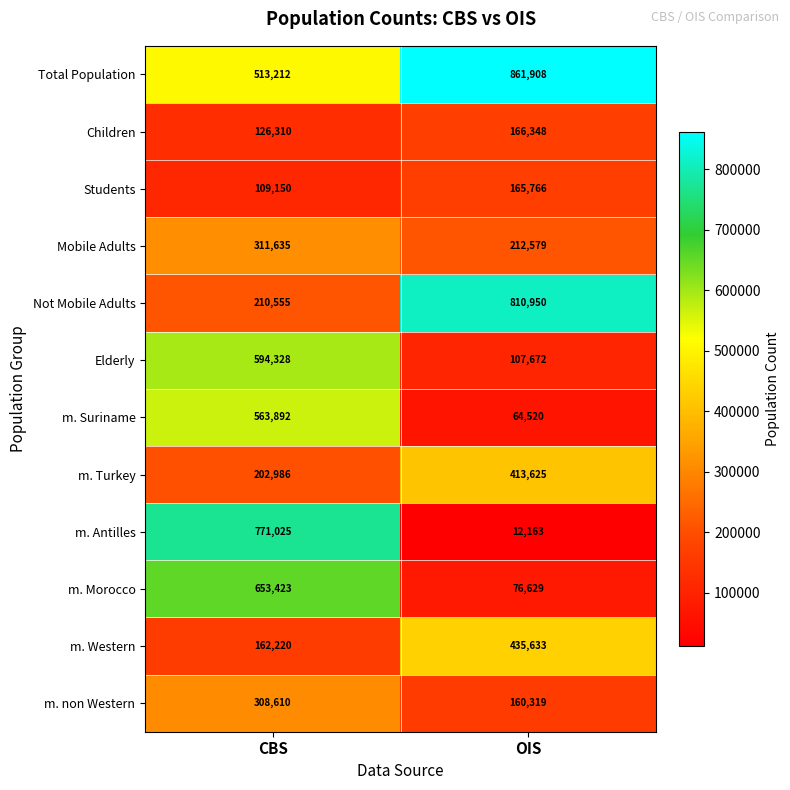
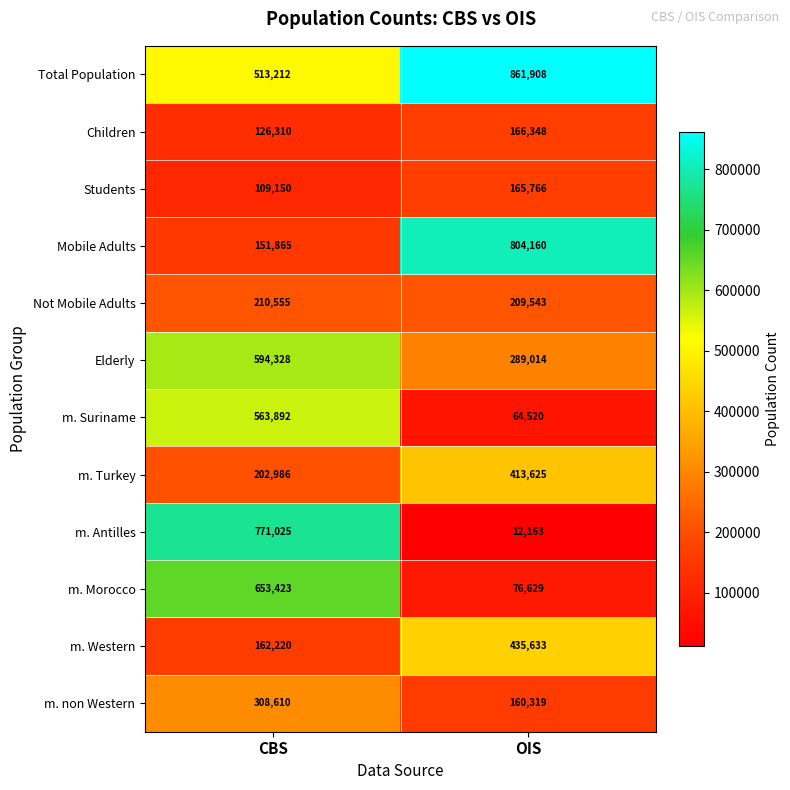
Mobile Adults, CBS: 311,635 -> 151,865
Mobile Adults, OIS: 212,579 -> 804,160
Not Mobile Adults, OIS: 810,950 -> 209,543
Elderly, OIS: 107,672 -> 289,014
